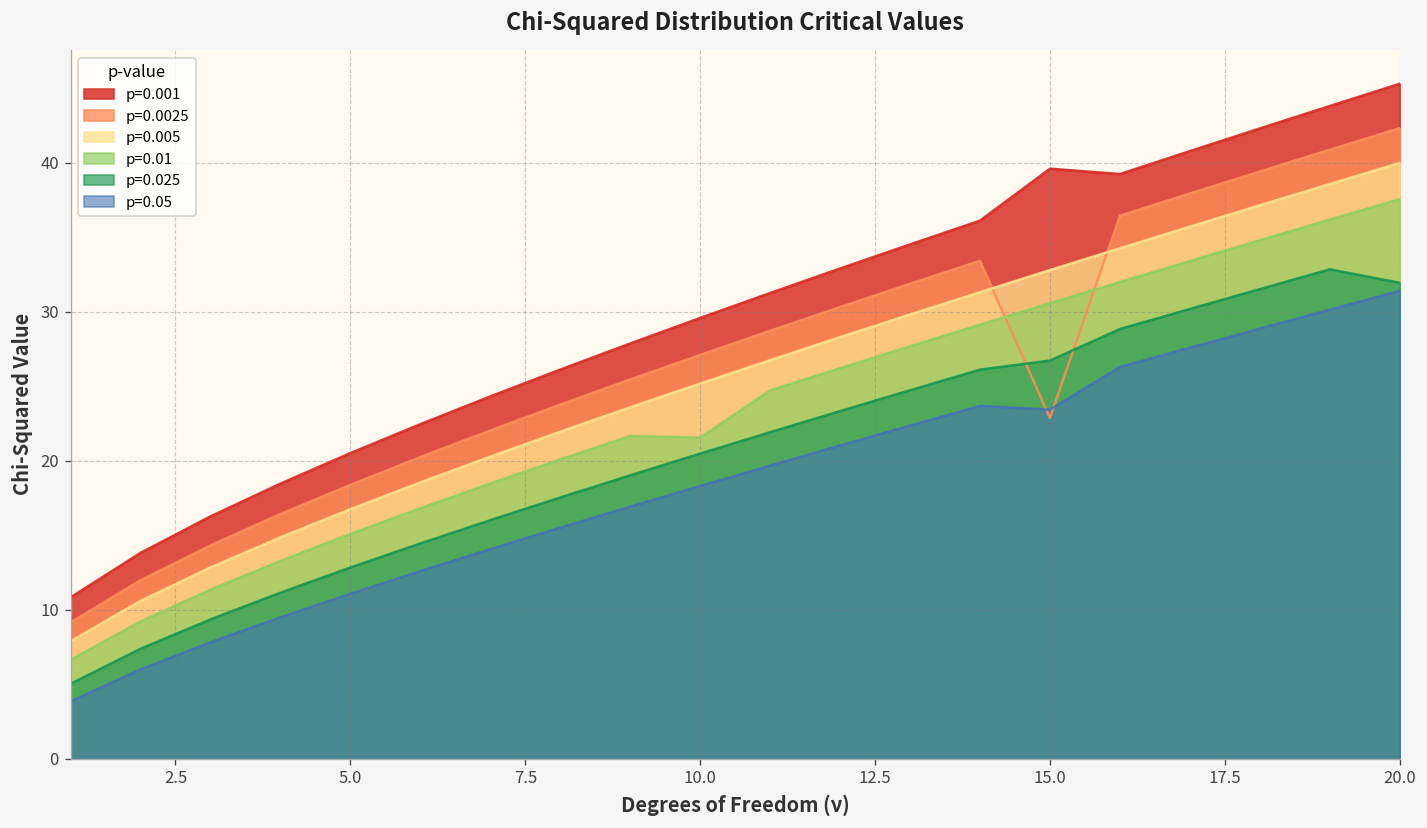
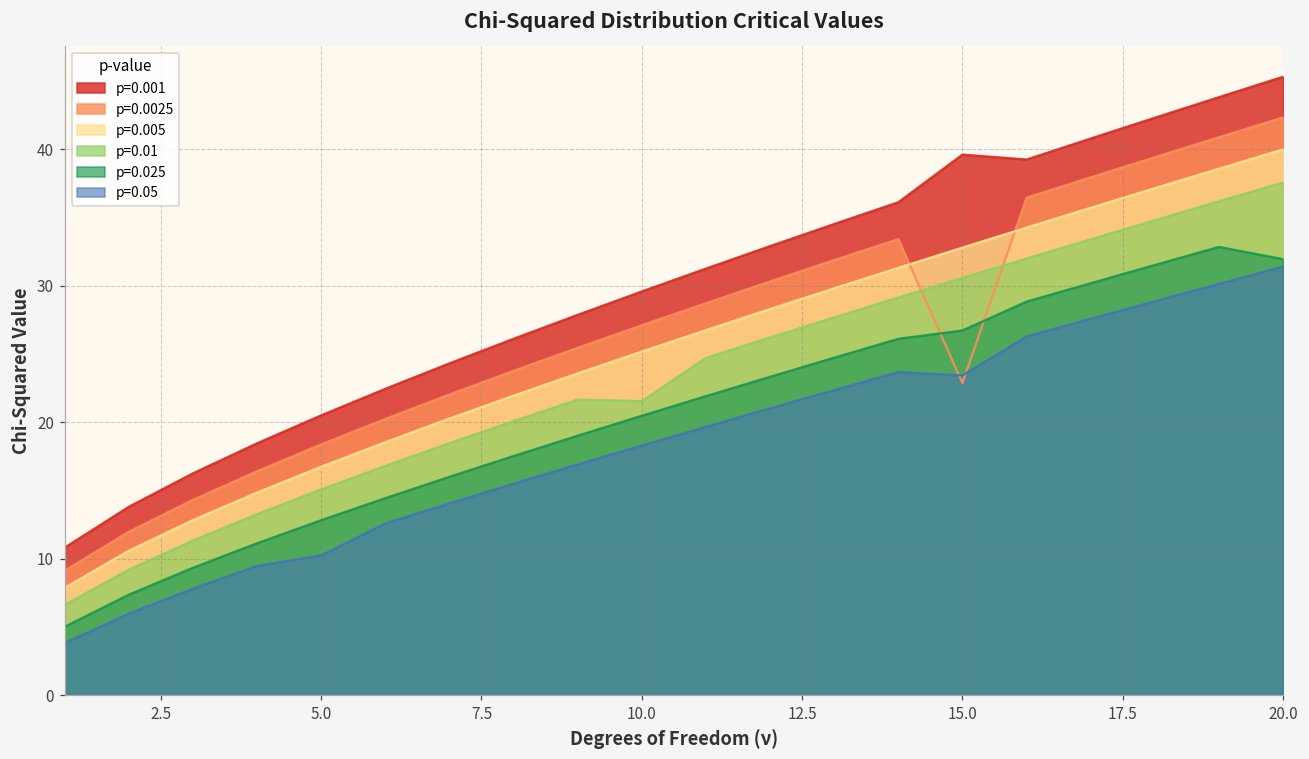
p=0.05, 5.0: 11.1 -> 10.3
